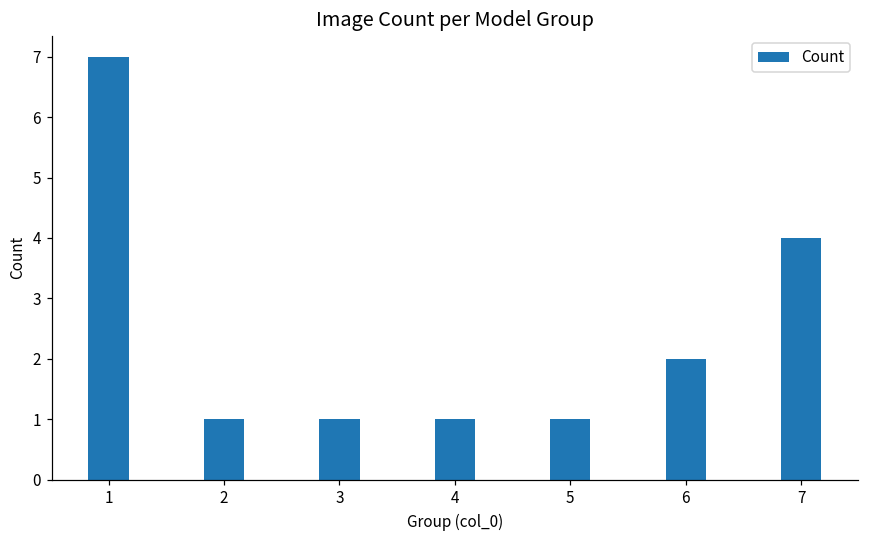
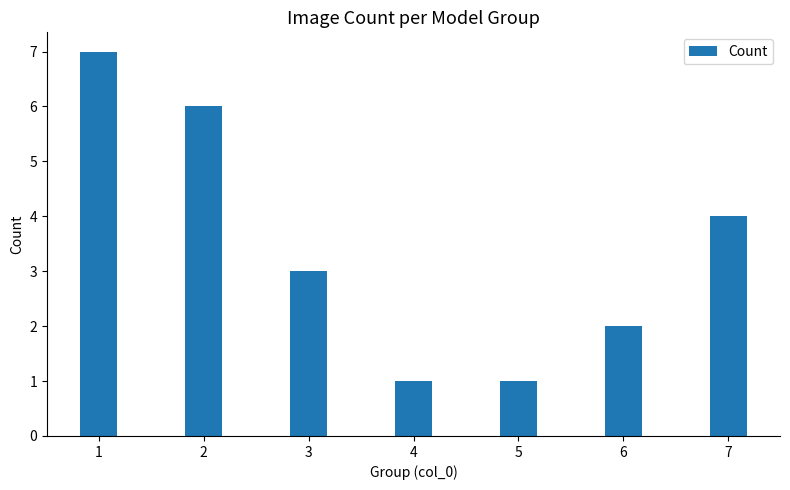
2: 1 -> 6
3: 1 -> 3
